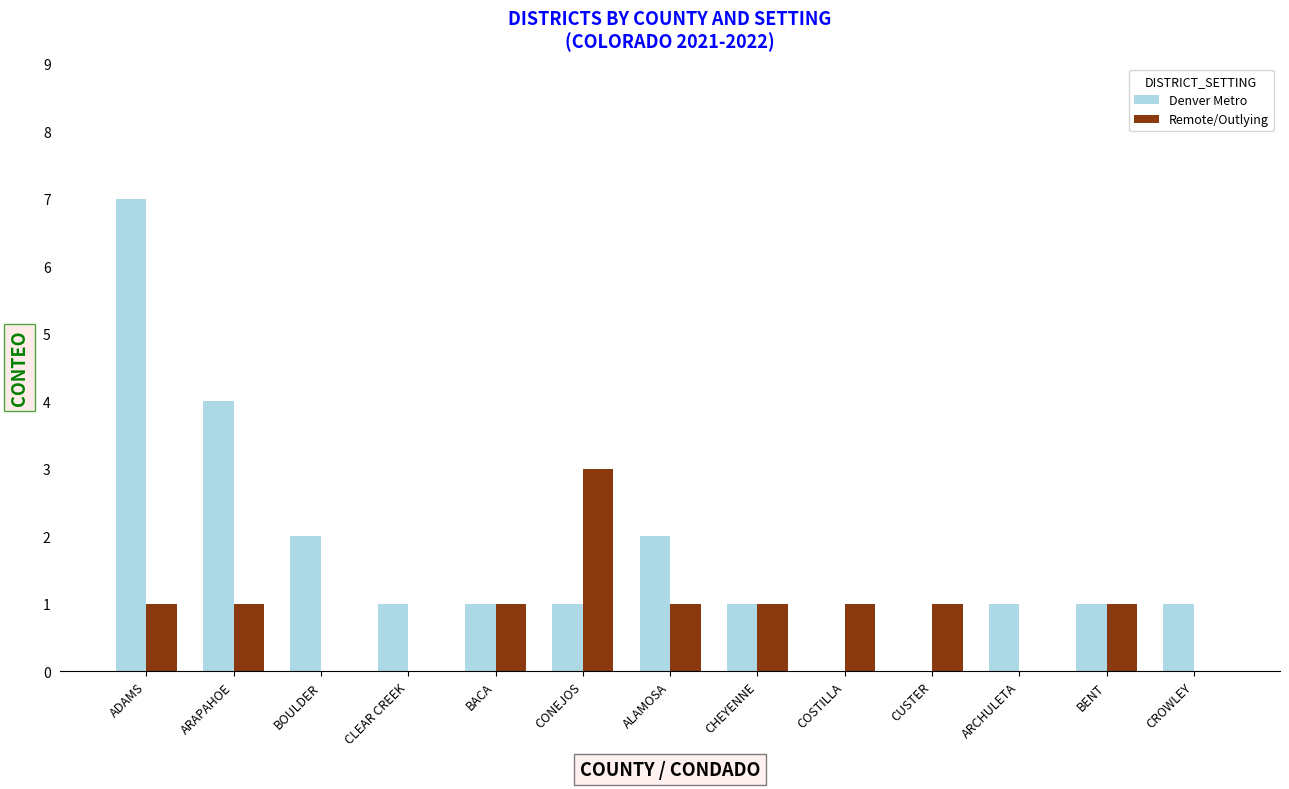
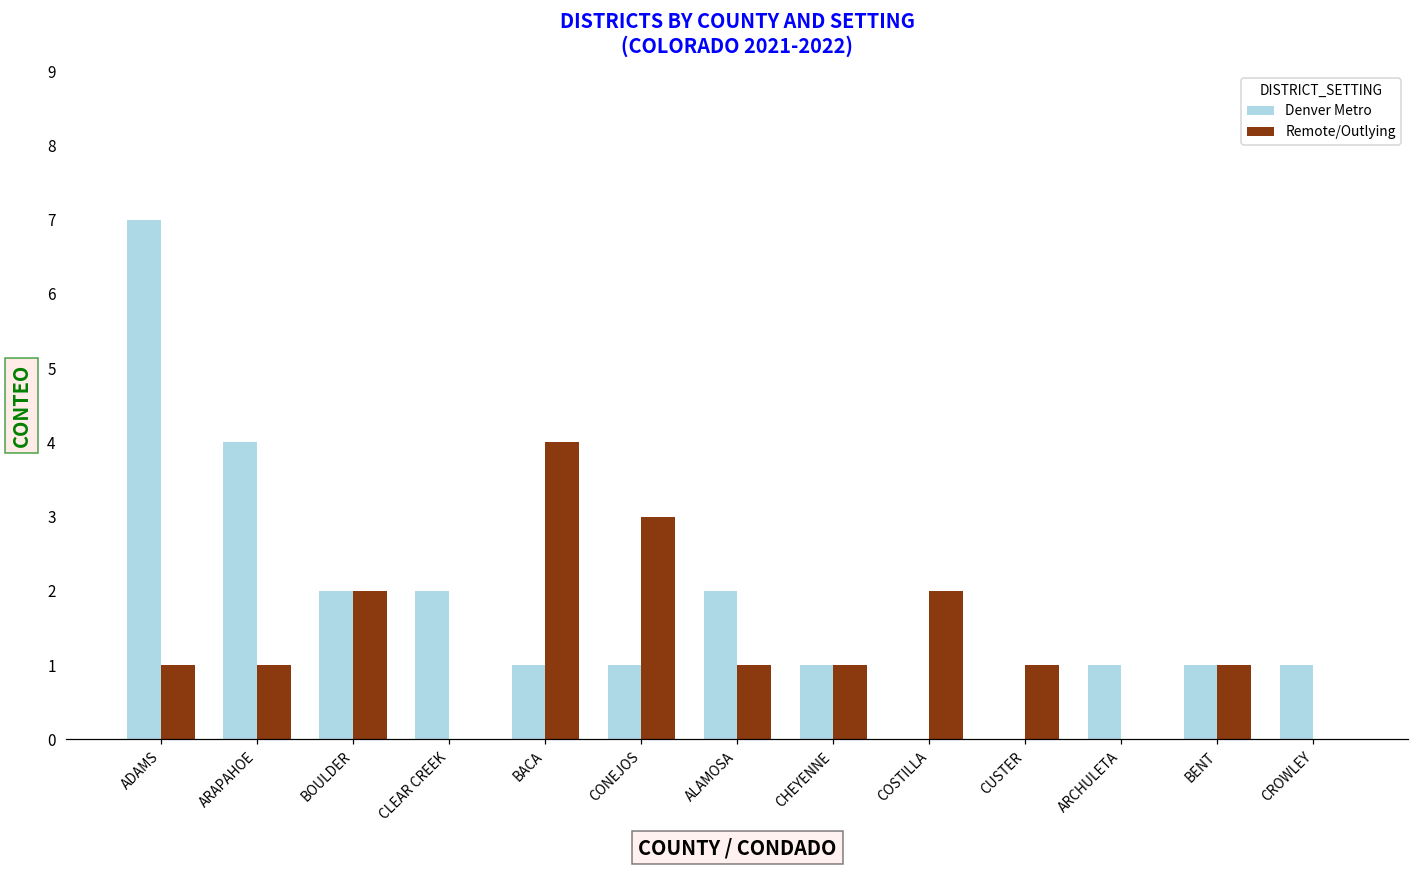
Remote/Outlying, BOULDER: 0 -> 2
Denver Metro, CLEAR CREEK: 1 -> 2
Remote/Outlying, BACA: 1 -> 4
Remote/Outlying, COSTILLA: 1 -> 2
